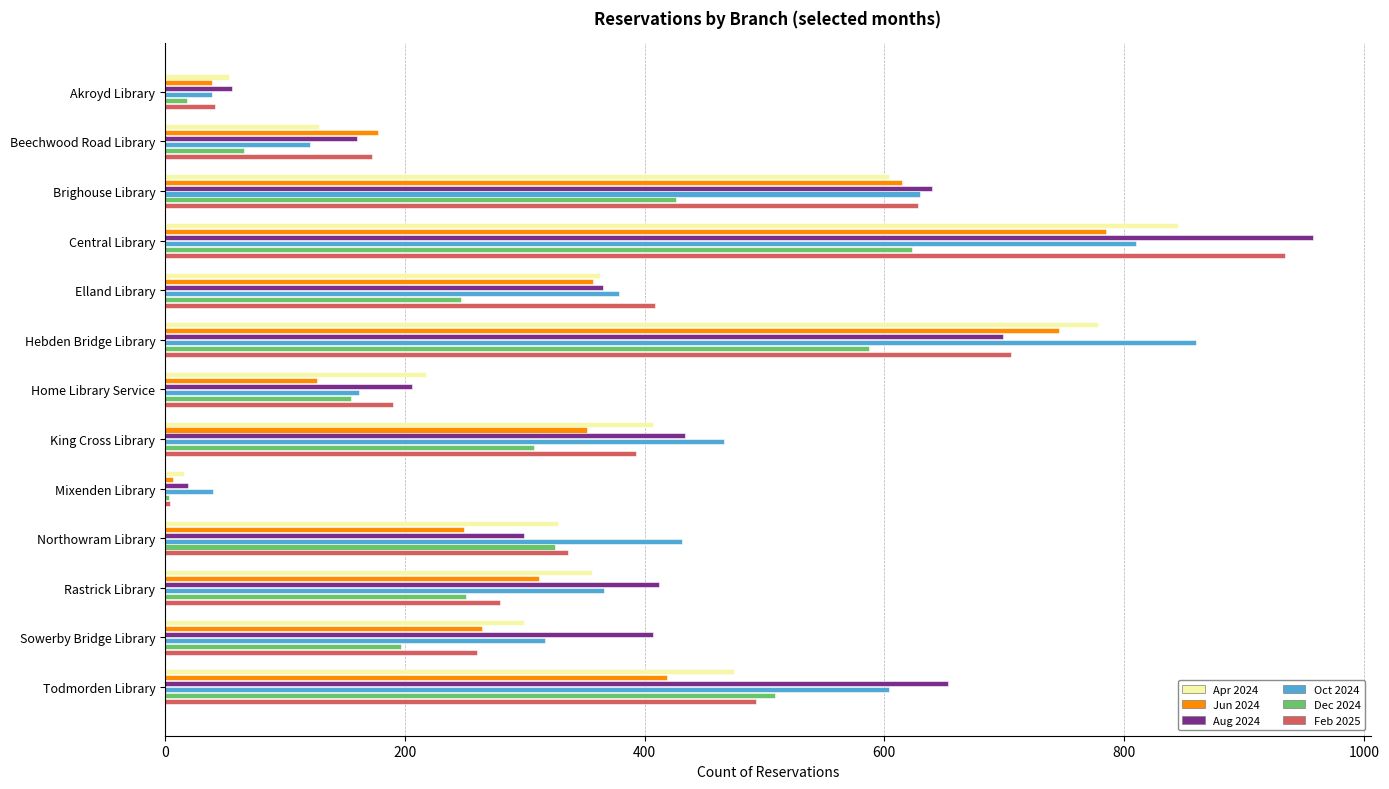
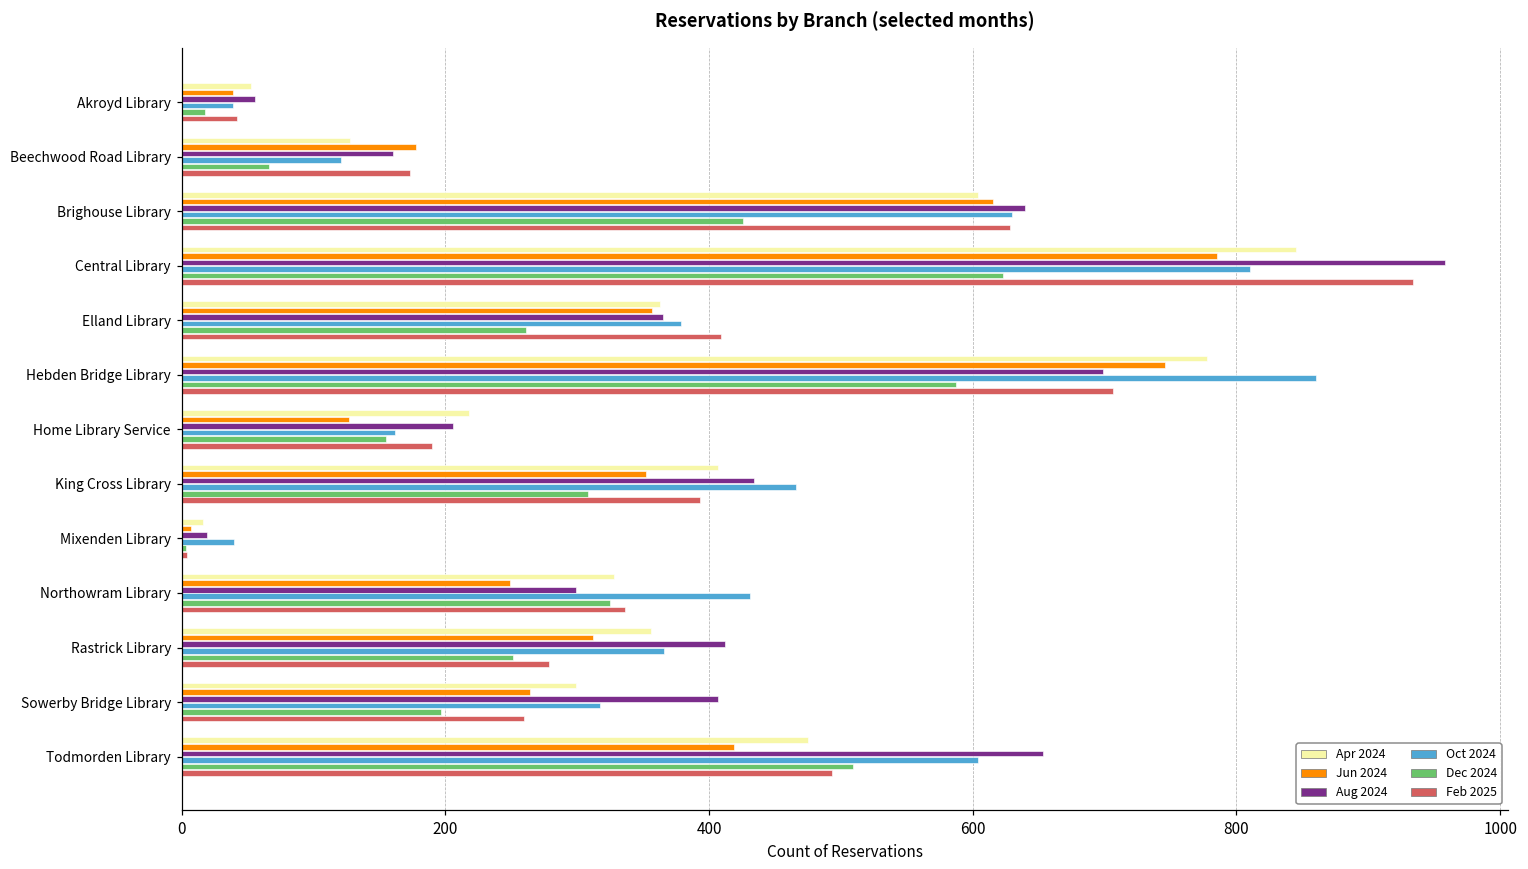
Dec 2024, Elland Library: 247 -> 261
